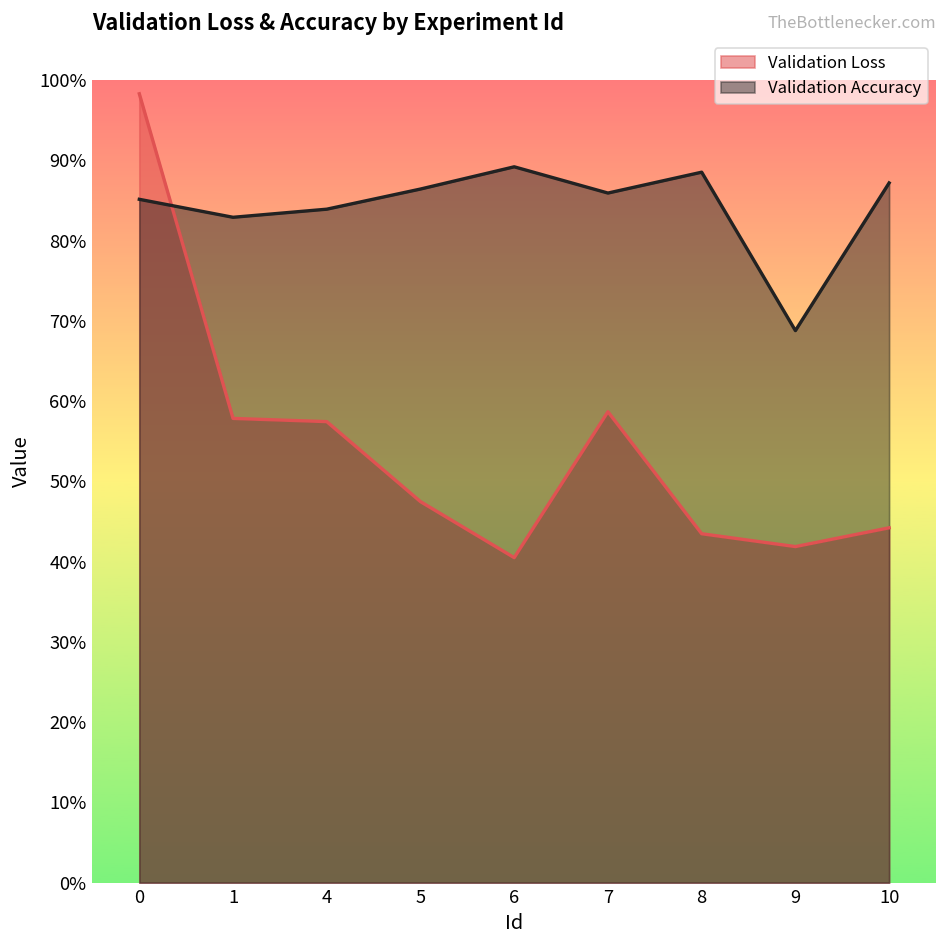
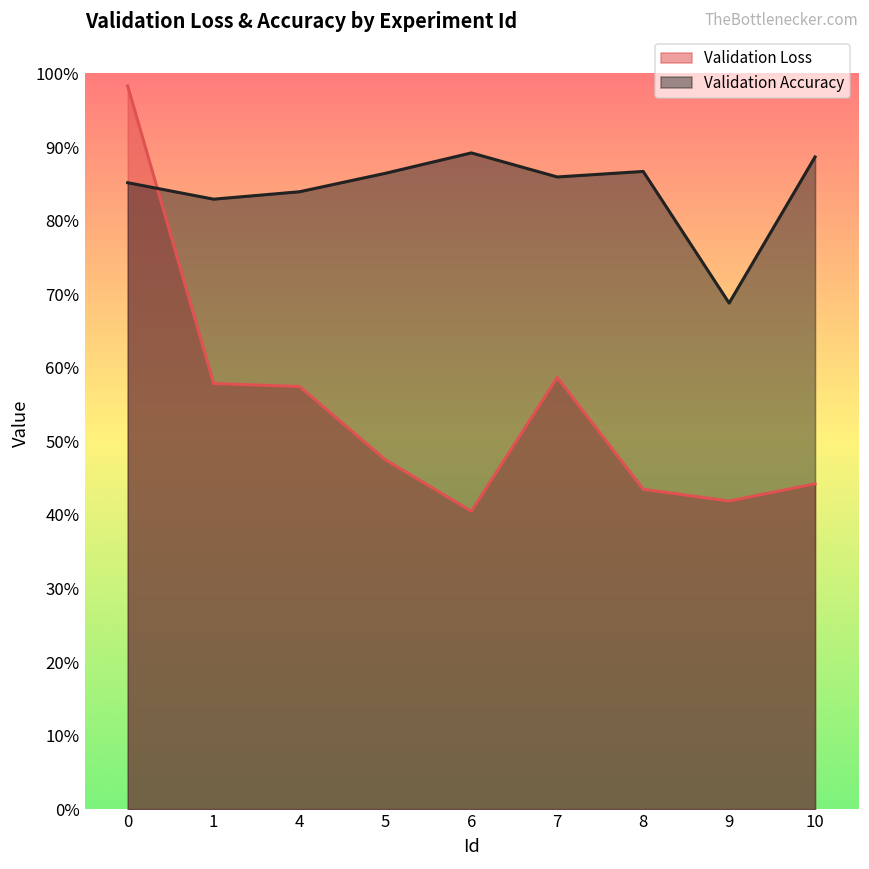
Validation Accuracy, 8: 89% -> 87%
Validation Accuracy, 10: 87% -> 89%
